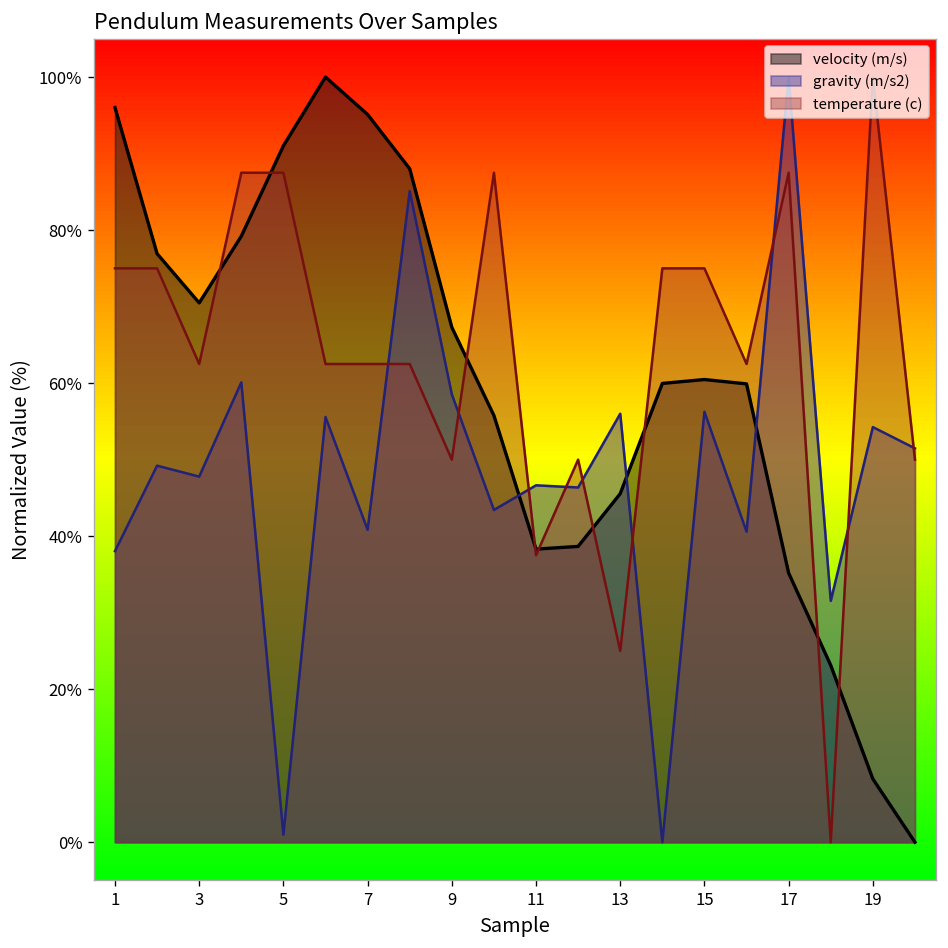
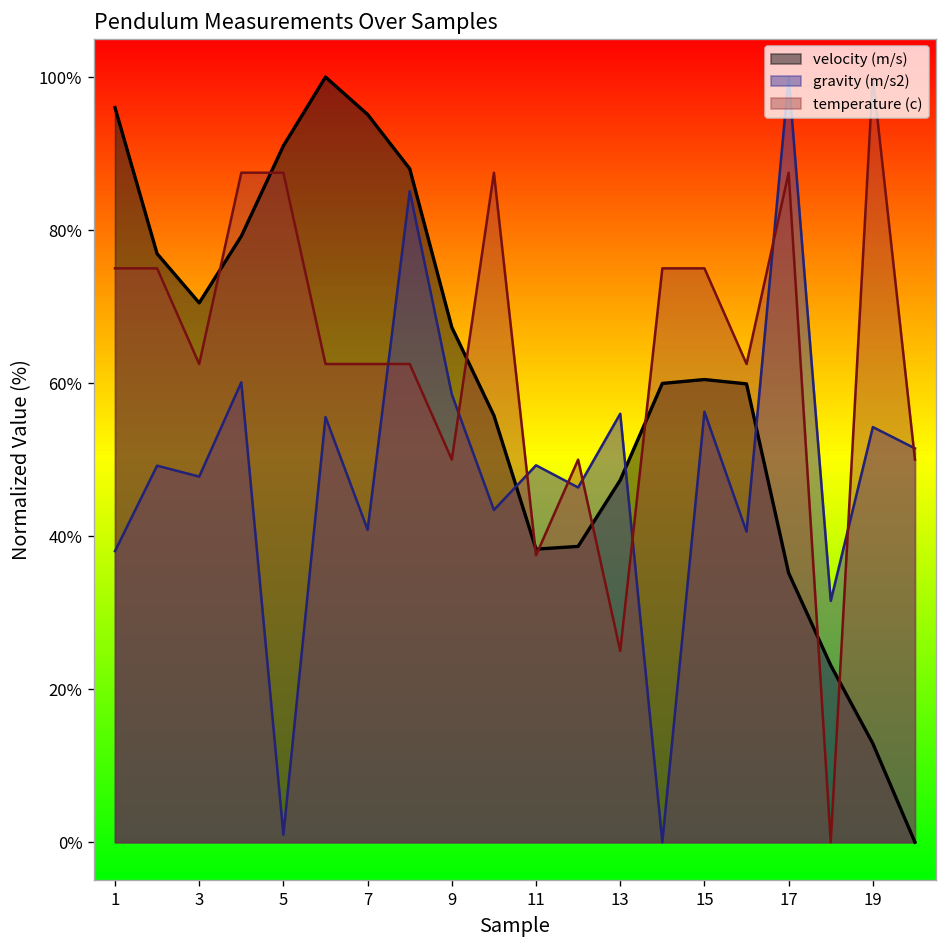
gravity (m/s2), 11: 47% -> 49%
velocity (m/s), 13: 46% -> 47%
velocity (m/s), 19: 8% -> 13%
